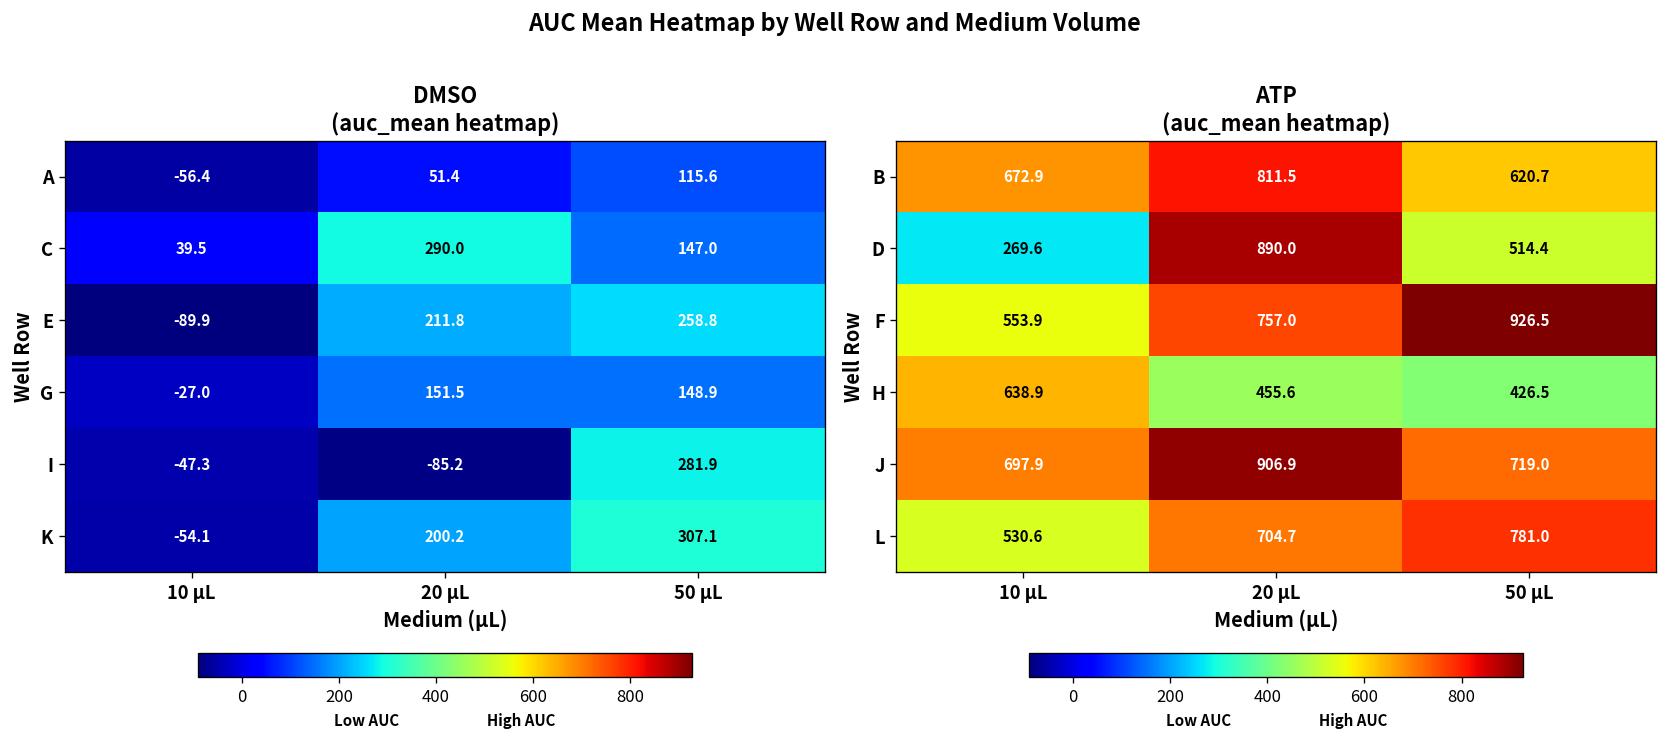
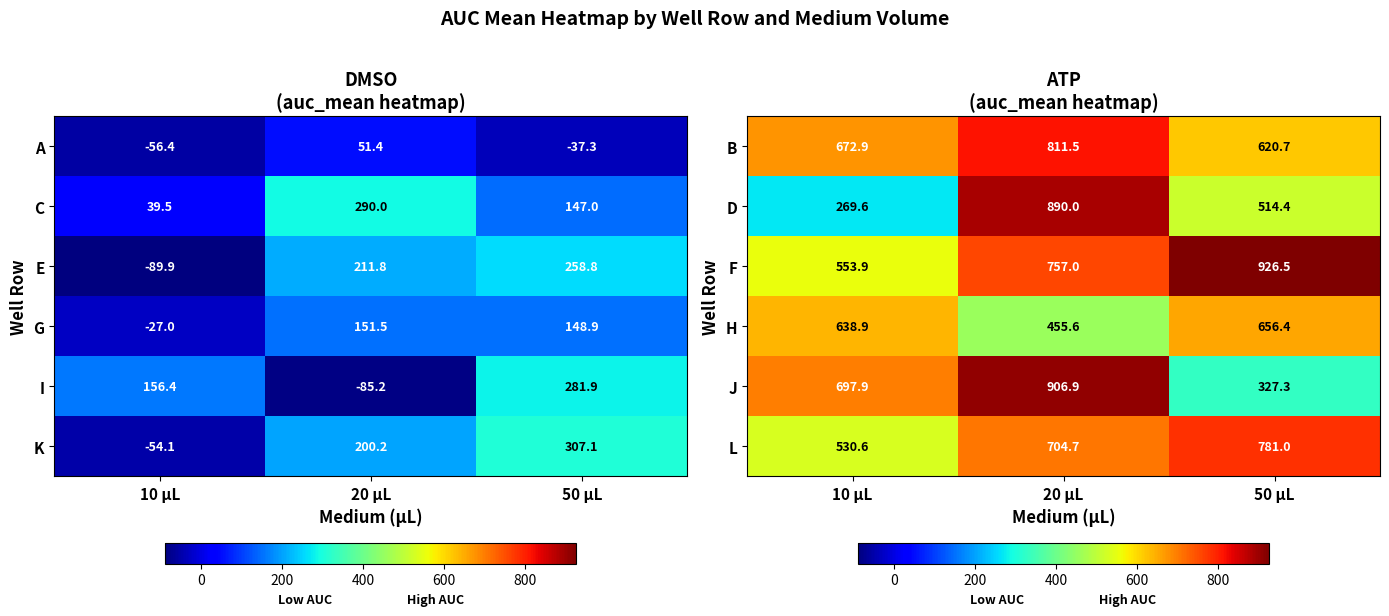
DMSO (auc_mean heatmap), A, 50 µL: 115.6 -> -37.3
DMSO (auc_mean heatmap), I, 10 µL: -47.3 -> 156.4
ATP (auc_mean heatmap), H, 50 µL: 426.5 -> 656.4
ATP (auc_mean heatmap), J, 50 µL: 719.0 -> 327.3
